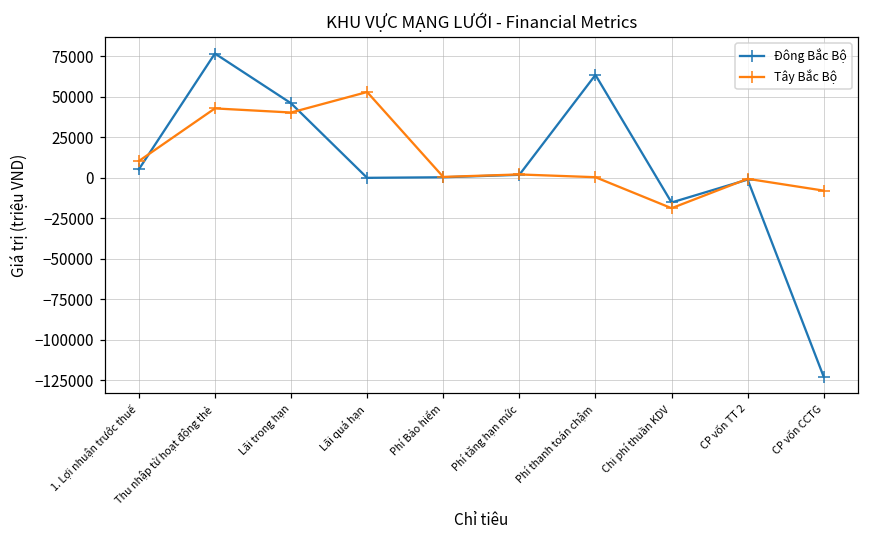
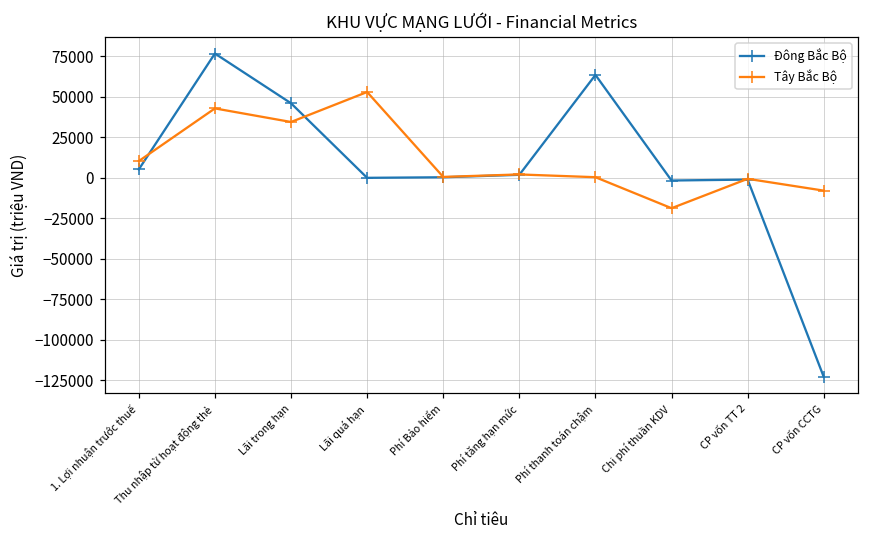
Tây Bắc Bộ, Lãi trong hạn: 40000 -> 34000
Đông Bắc Bộ, Chi phí thuần KDV: -15000 -> -2000
